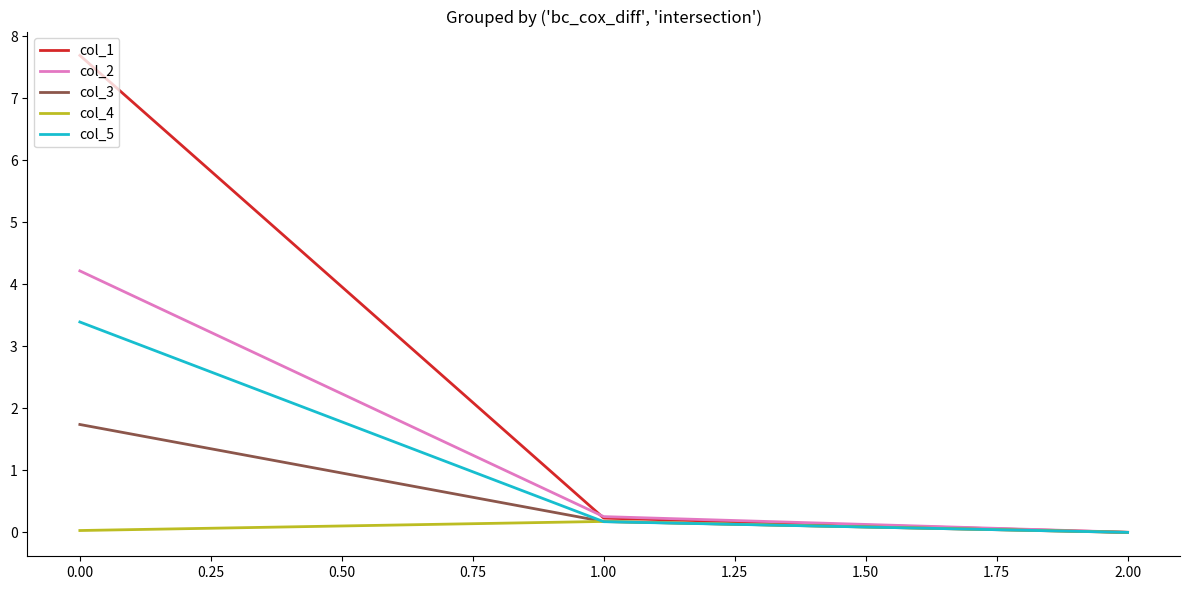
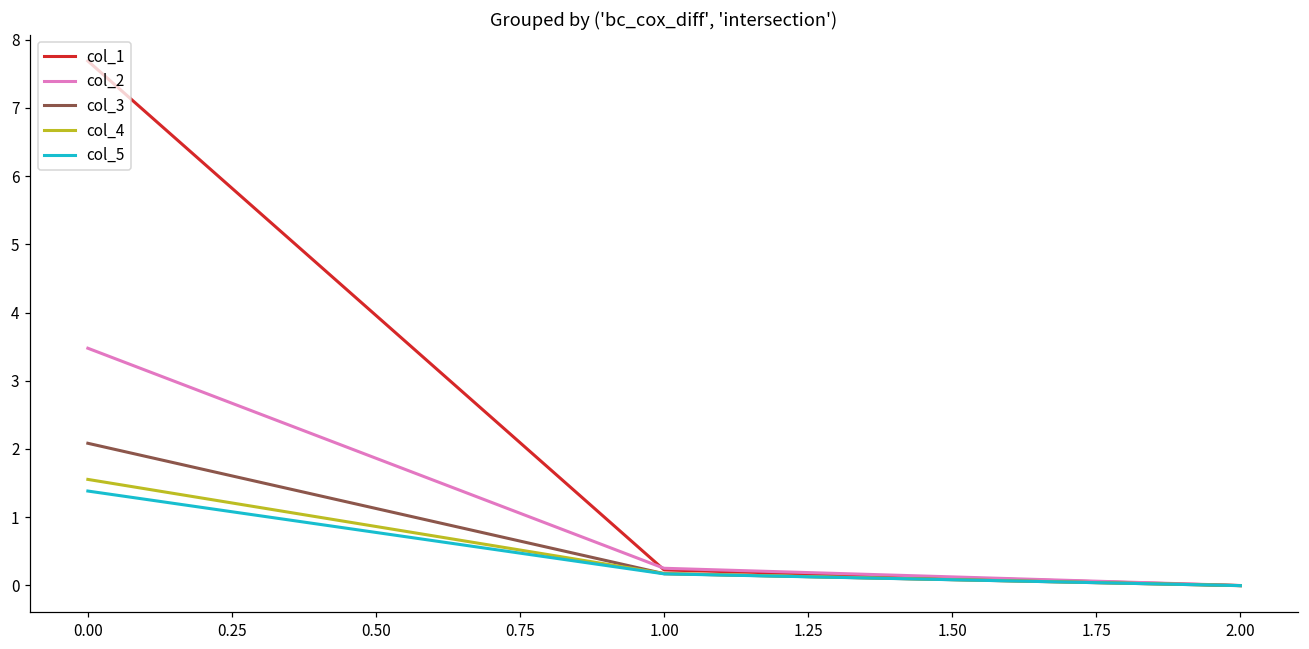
col_2, 0.00: 4.2 -> 3.5
col_3, 0.00: 1.7 -> 2.1
col_4, 0.00: 0.0 -> 1.6
col_5, 0.00: 3.4 -> 1.4
